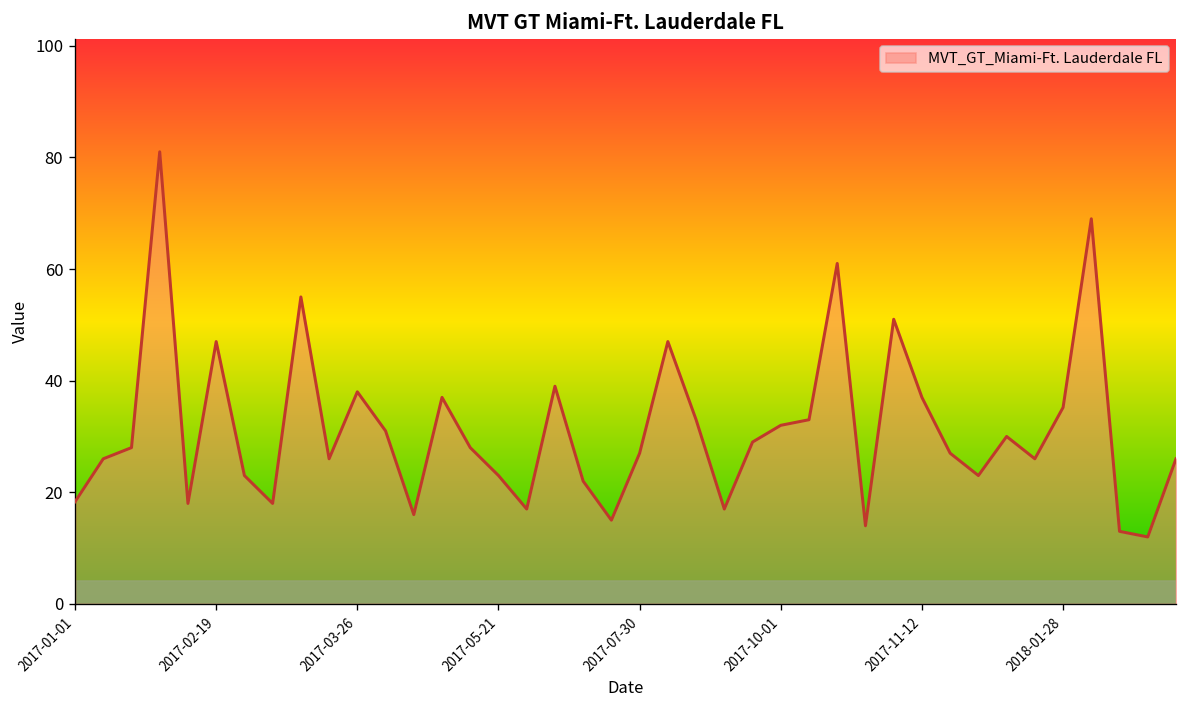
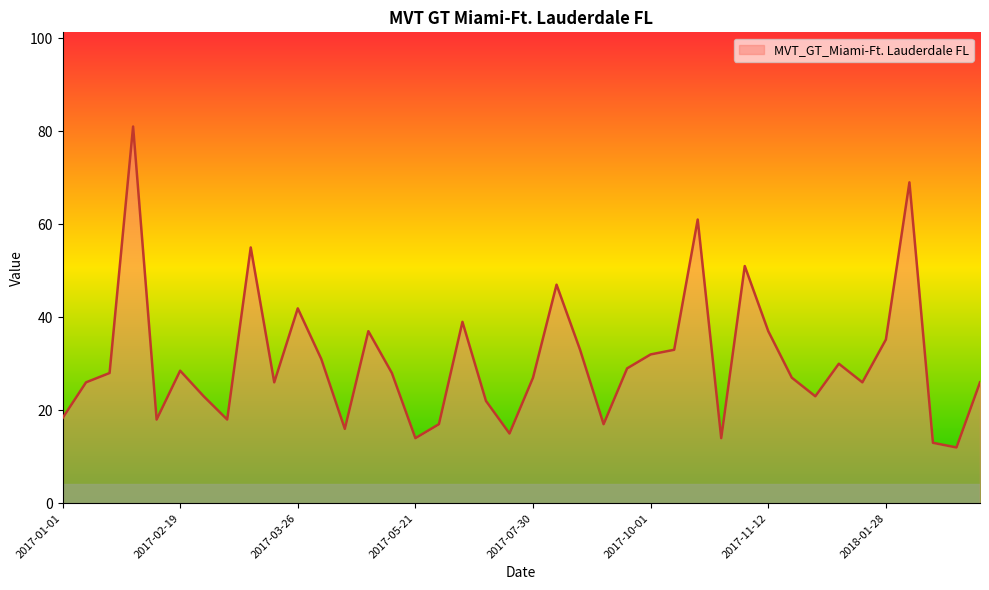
2017-02-19: 47 -> 29
2017-03-26: 38 -> 42
2017-05-21: 23 -> 14
